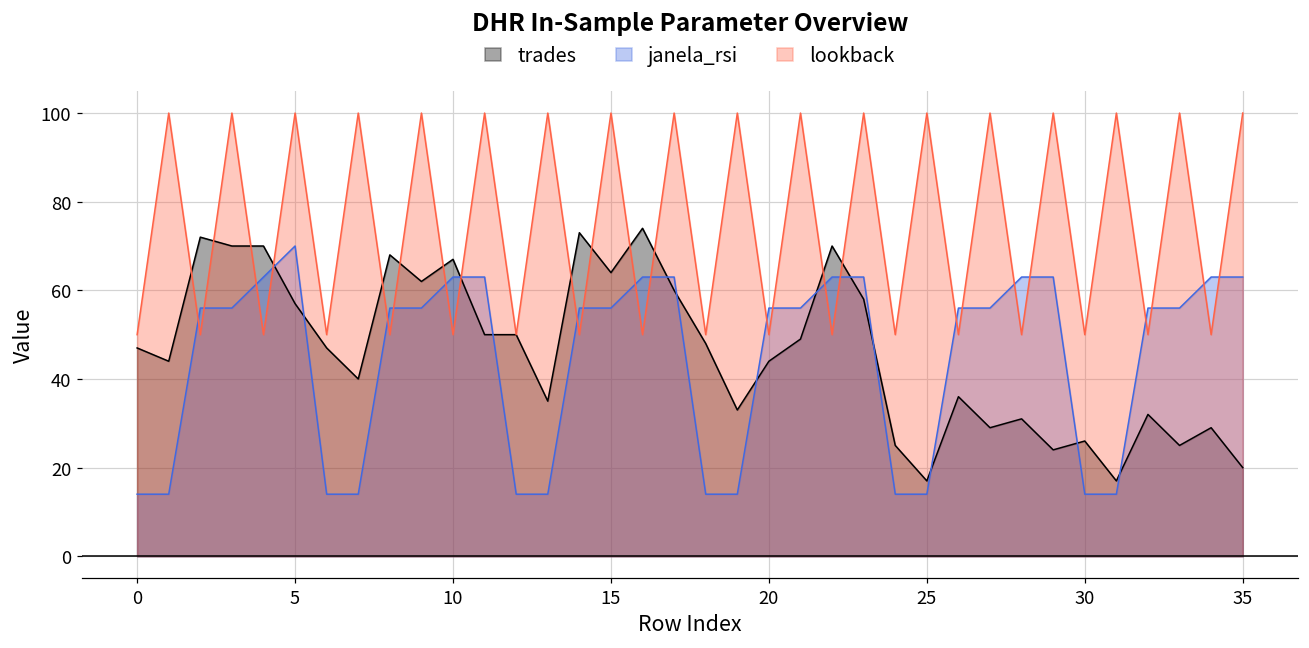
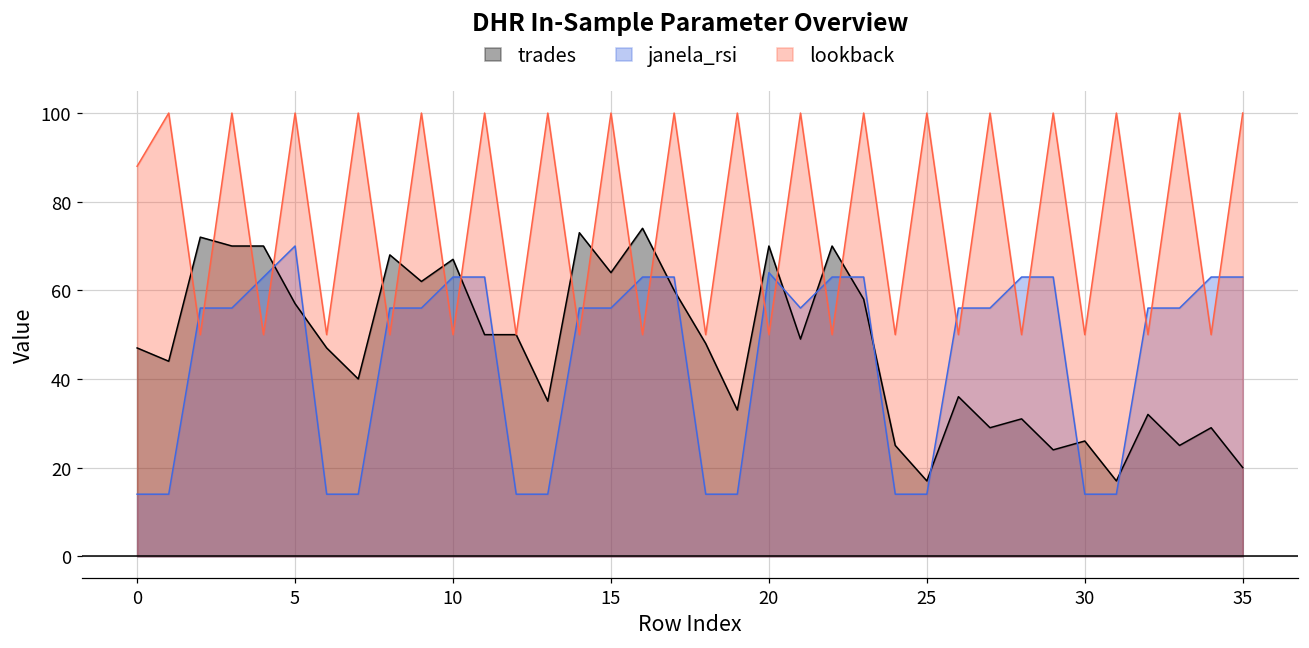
lookback, 0: 50 -> 88
trades, 20: 44 -> 70
janela_rsi, 20: 56 -> 64
